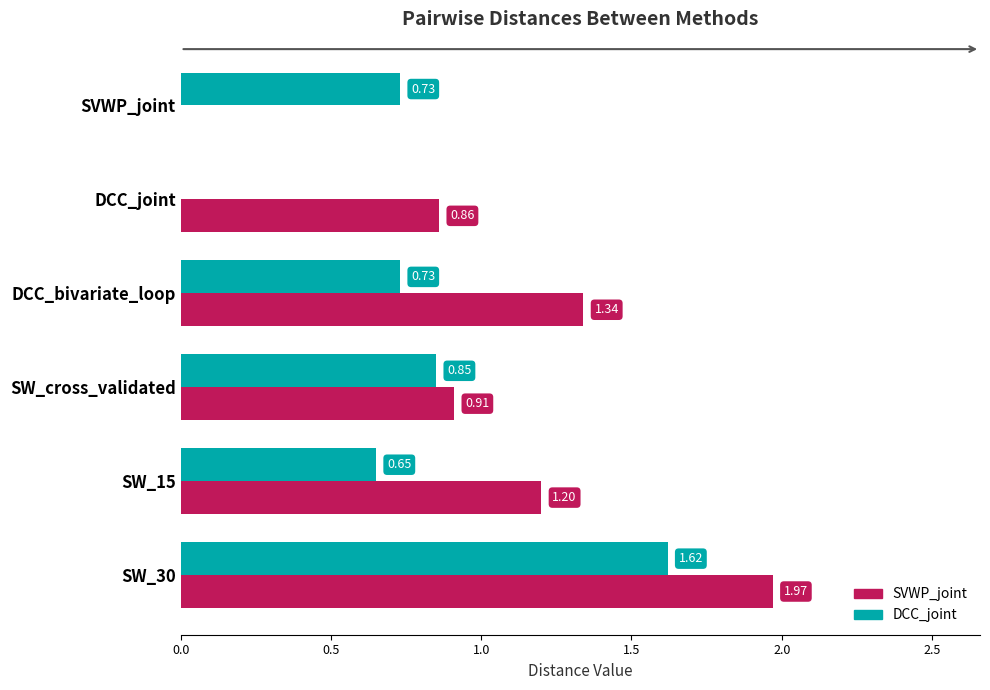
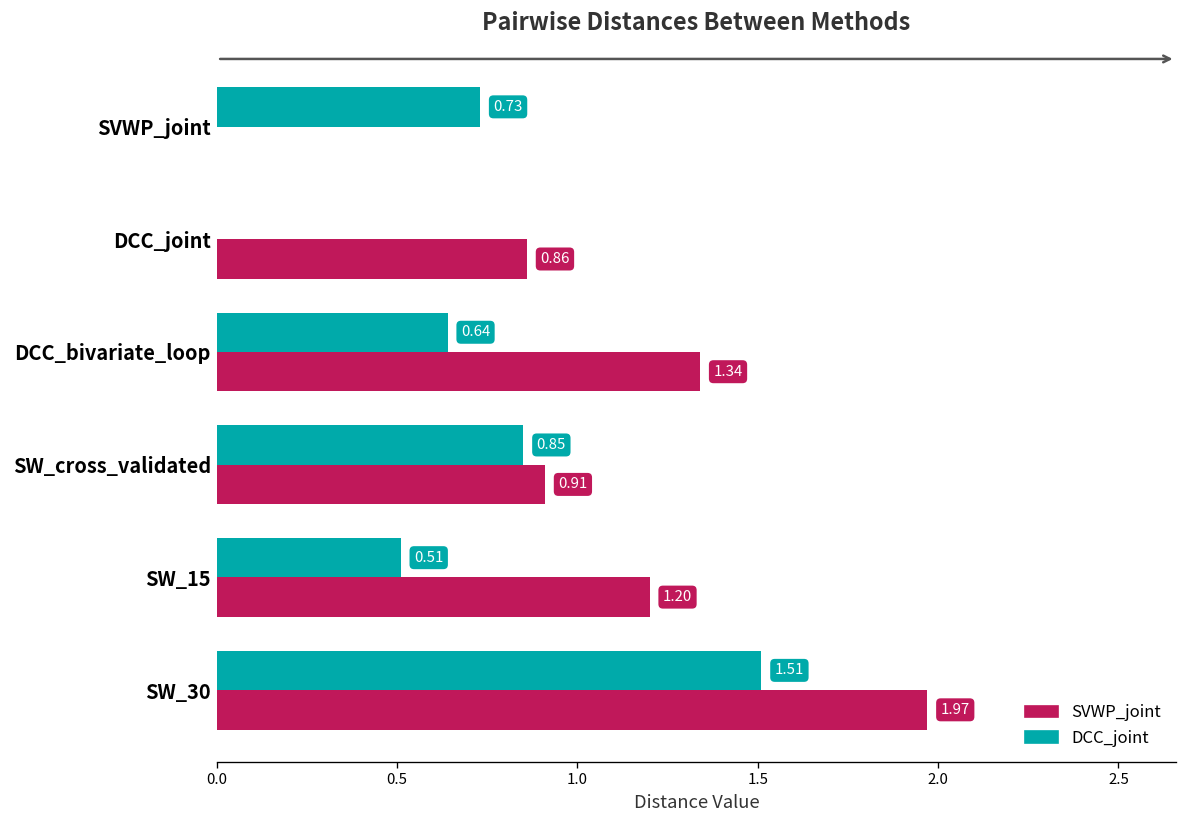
DCC_joint, DCC_bivariate_loop: 0.73 -> 0.64
DCC_joint, SW_15: 0.65 -> 0.51
DCC_joint, SW_30: 1.62 -> 1.51
